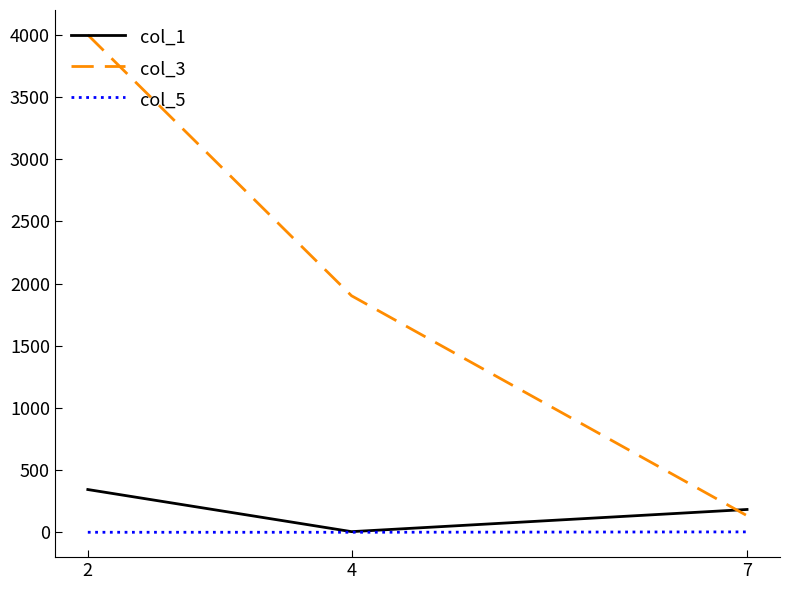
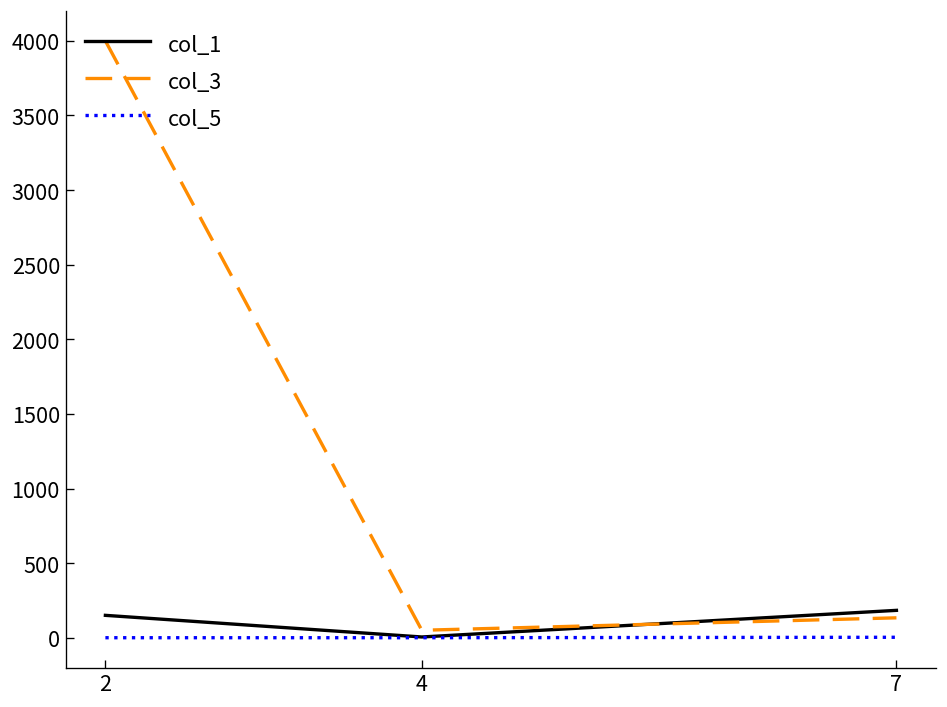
col_1, 2: 340 -> 150
col_3, 4: 1900 -> 50
